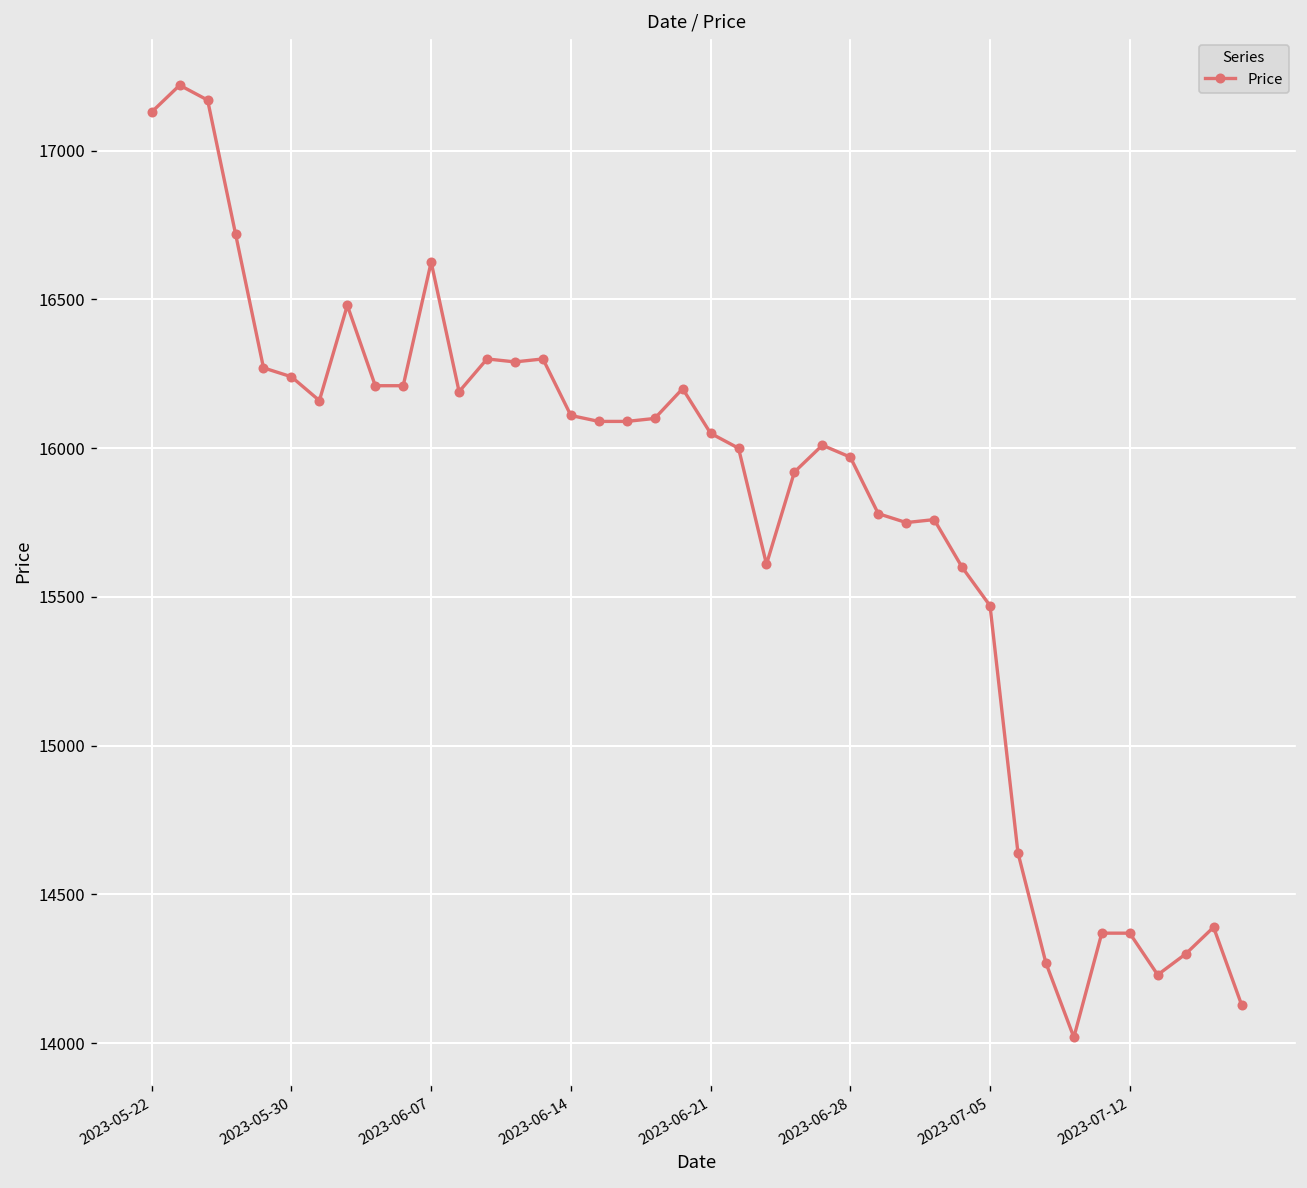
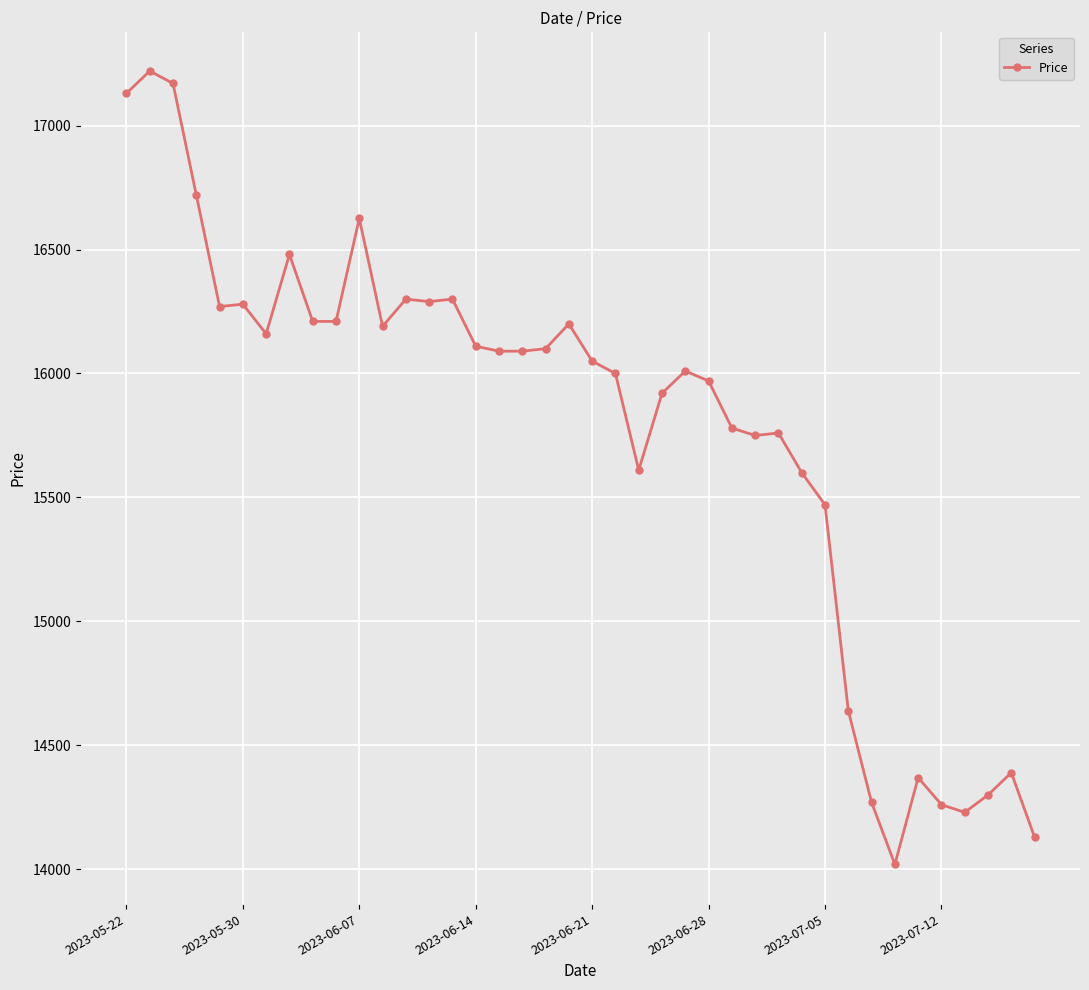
2023-05-30: 16240 -> 16280
2023-07-12: 14370 -> 14260
